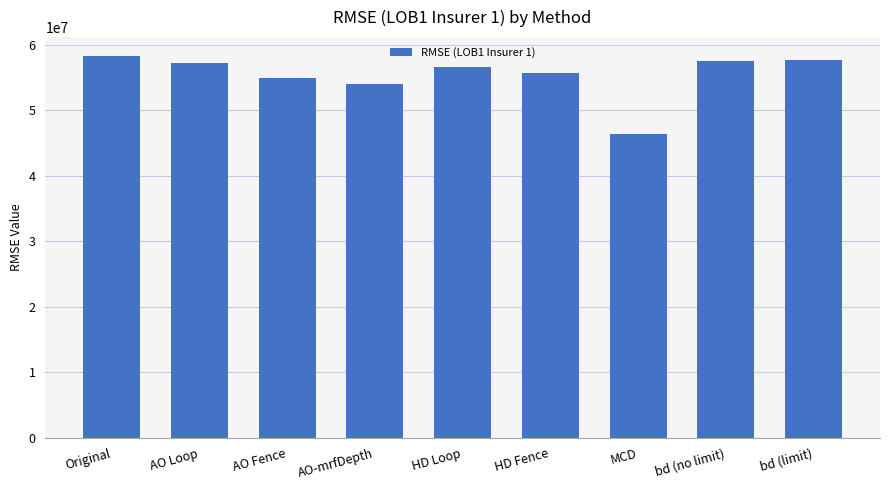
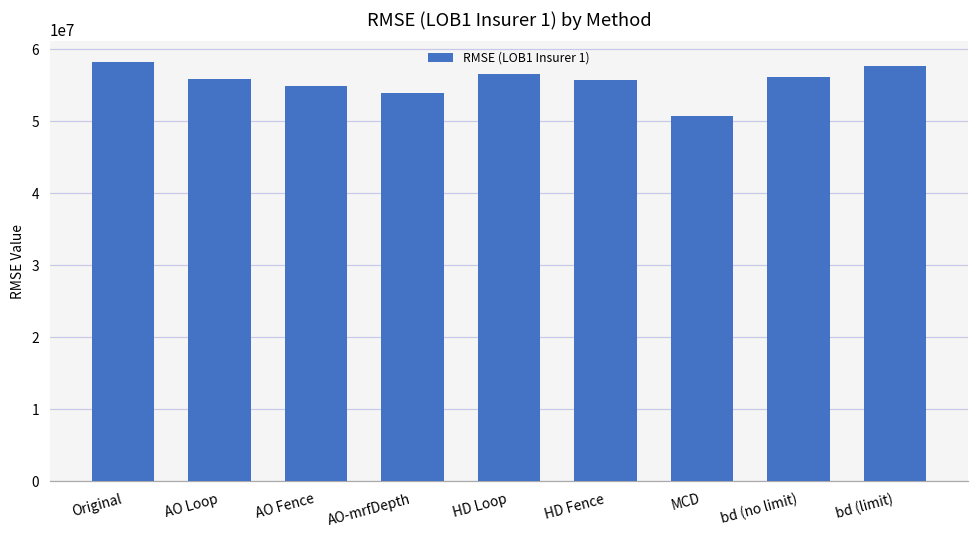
AO Loop: 57000000 -> 56000000
MCD: 46000000 -> 51000000
bd (no limit): 58000000 -> 56000000
